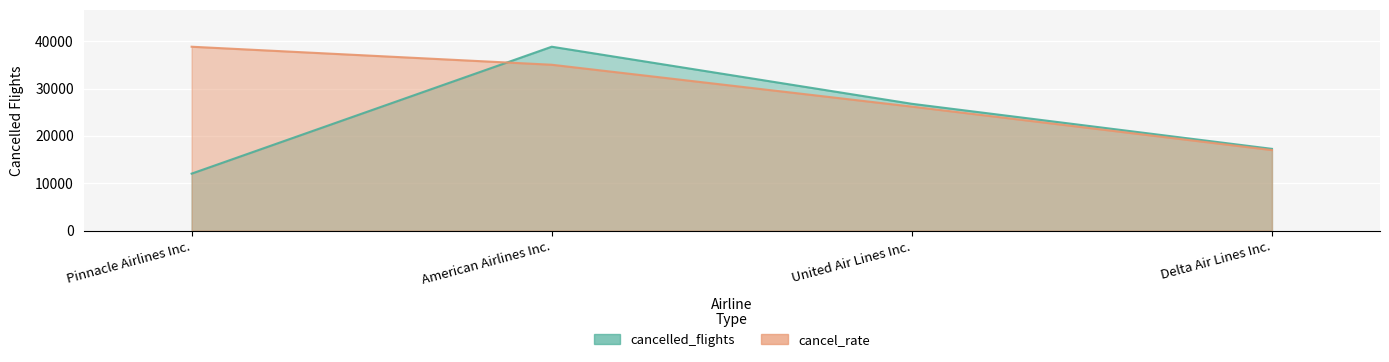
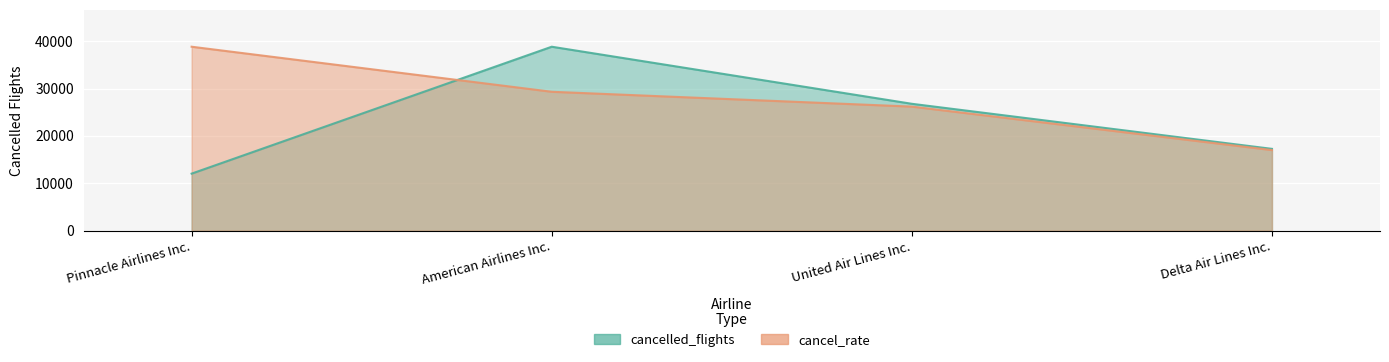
cancel_rate, American Airlines Inc.: 35000 -> 29000
